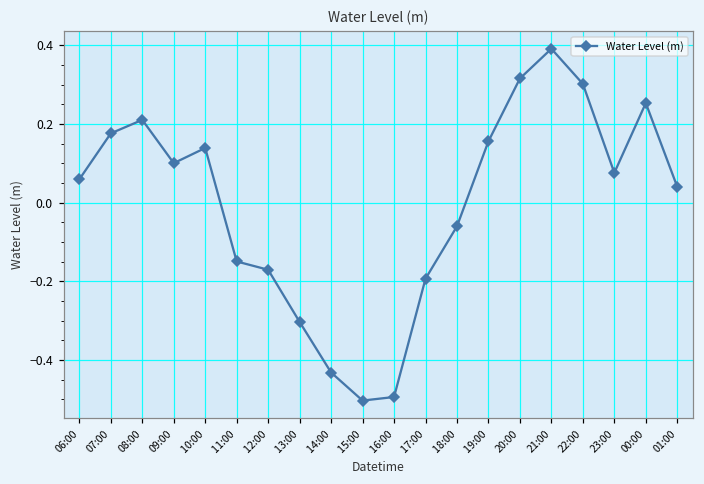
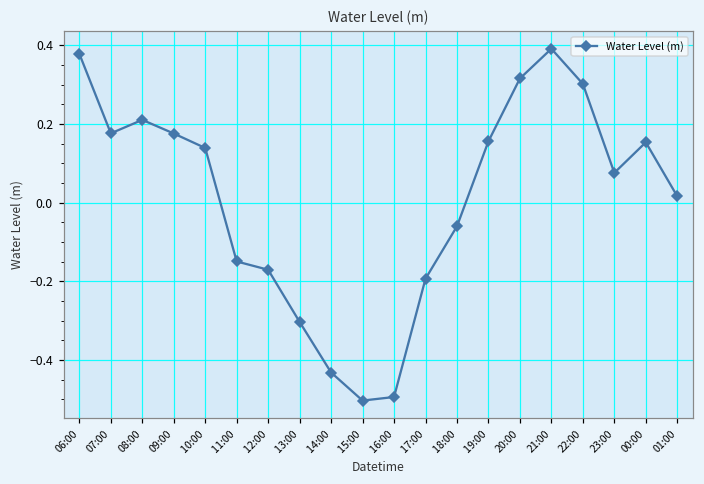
06:00: 0.06 -> 0.38
09:00: 0.10 -> 0.18
00:00: 0.25 -> 0.15
01:00: 0.04 -> 0.02
